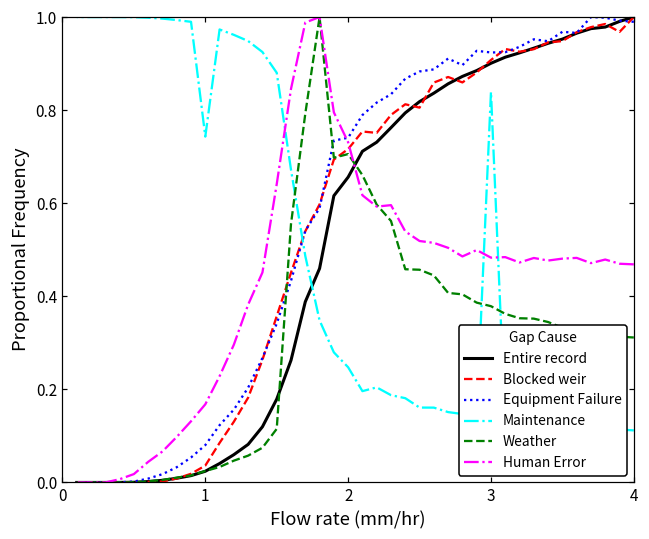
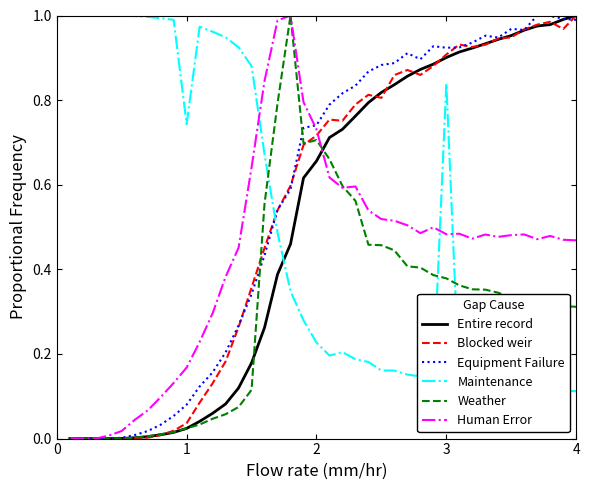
Maintenance, 2: 0.25 -> 0.23
